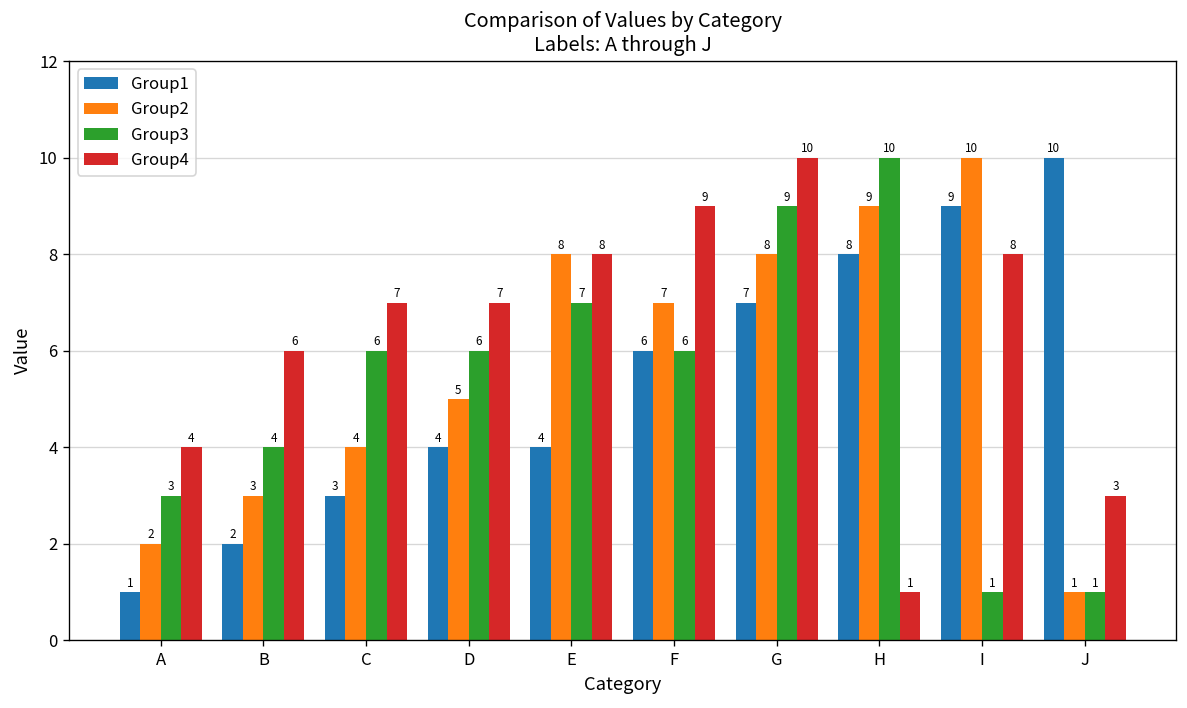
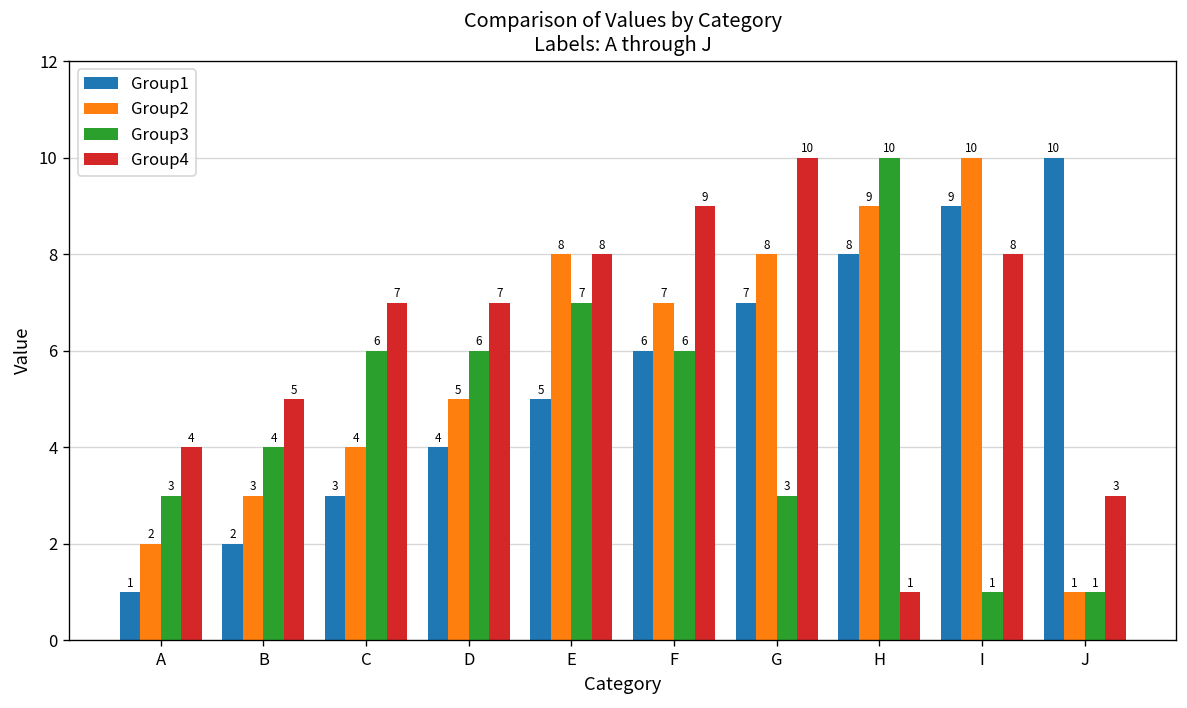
Group4, B: 6 -> 5
Group1, E: 4 -> 5
Group3, G: 9 -> 3
